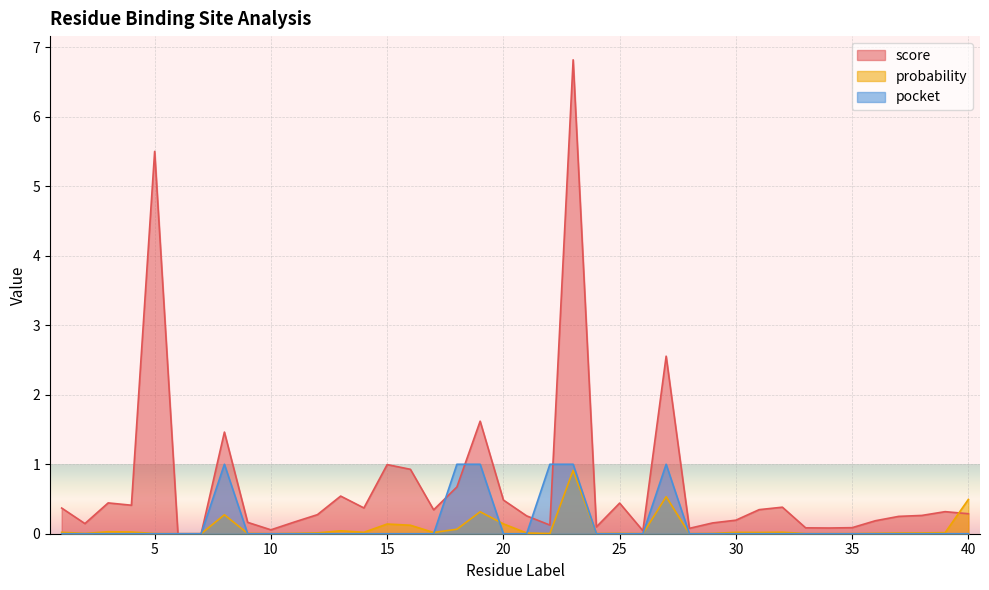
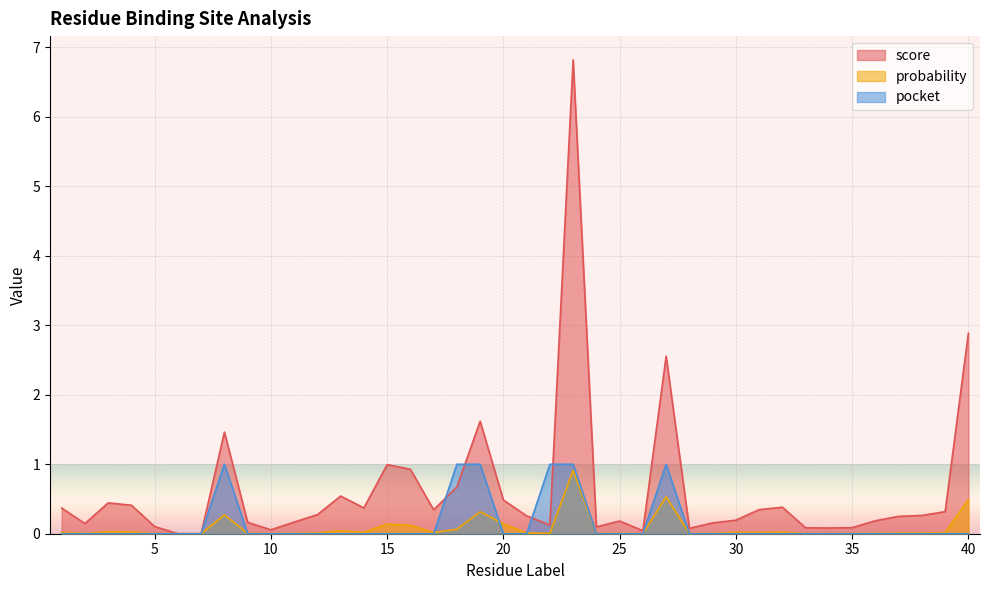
score, 5: 5.5 -> 0.1
score, 25: 0.4 -> 0.2
score, 40: 0.3 -> 2.9
